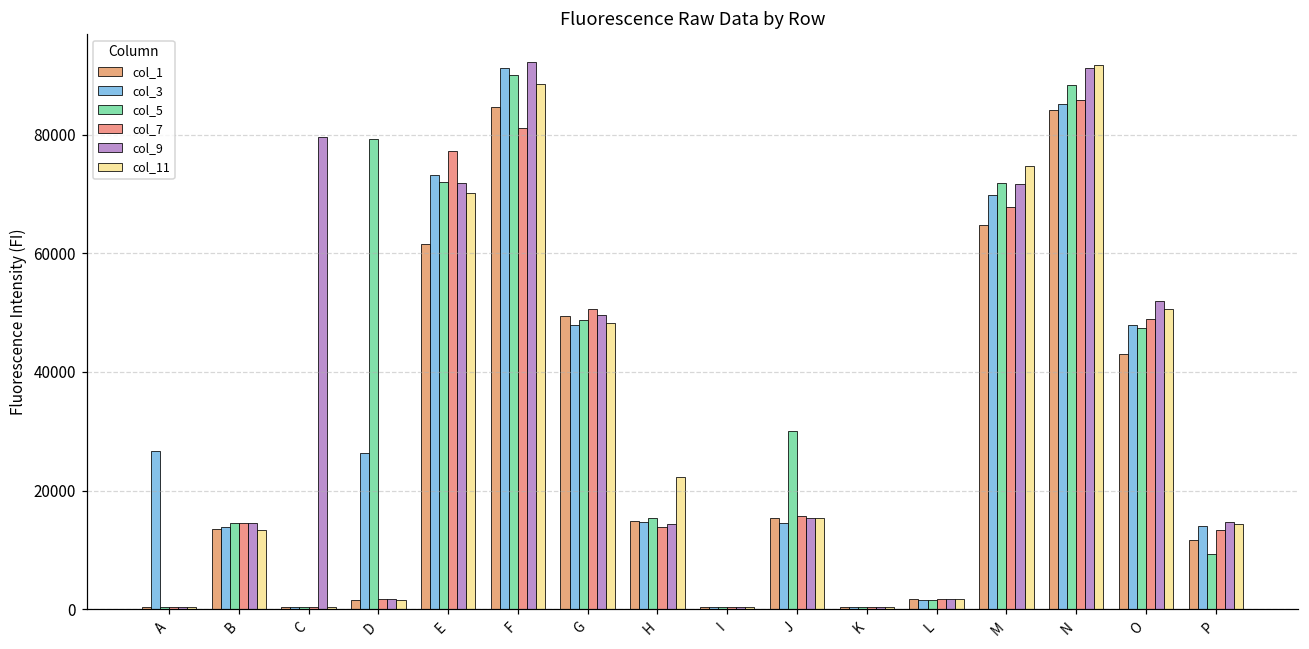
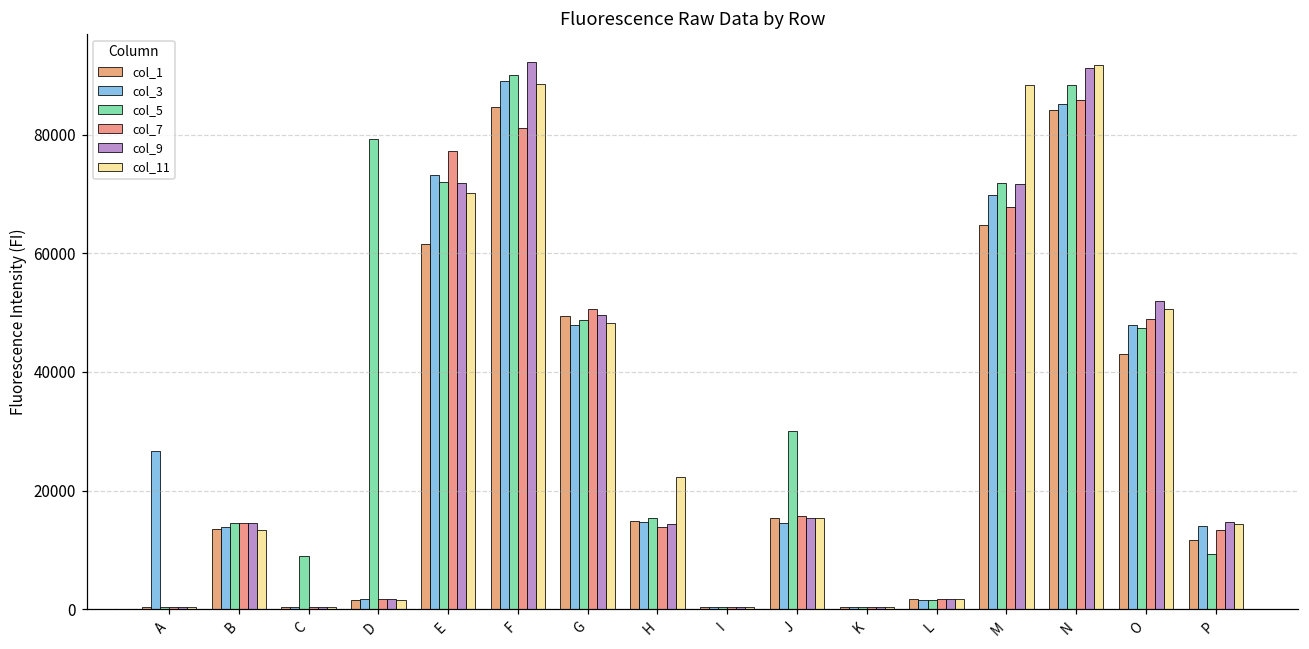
col_5, C: 0 -> 9000
col_9, C: 80000 -> 0
col_3, D: 26000 -> 2000
col_3, F: 91000 -> 89000
col_11, M: 75000 -> 88000
